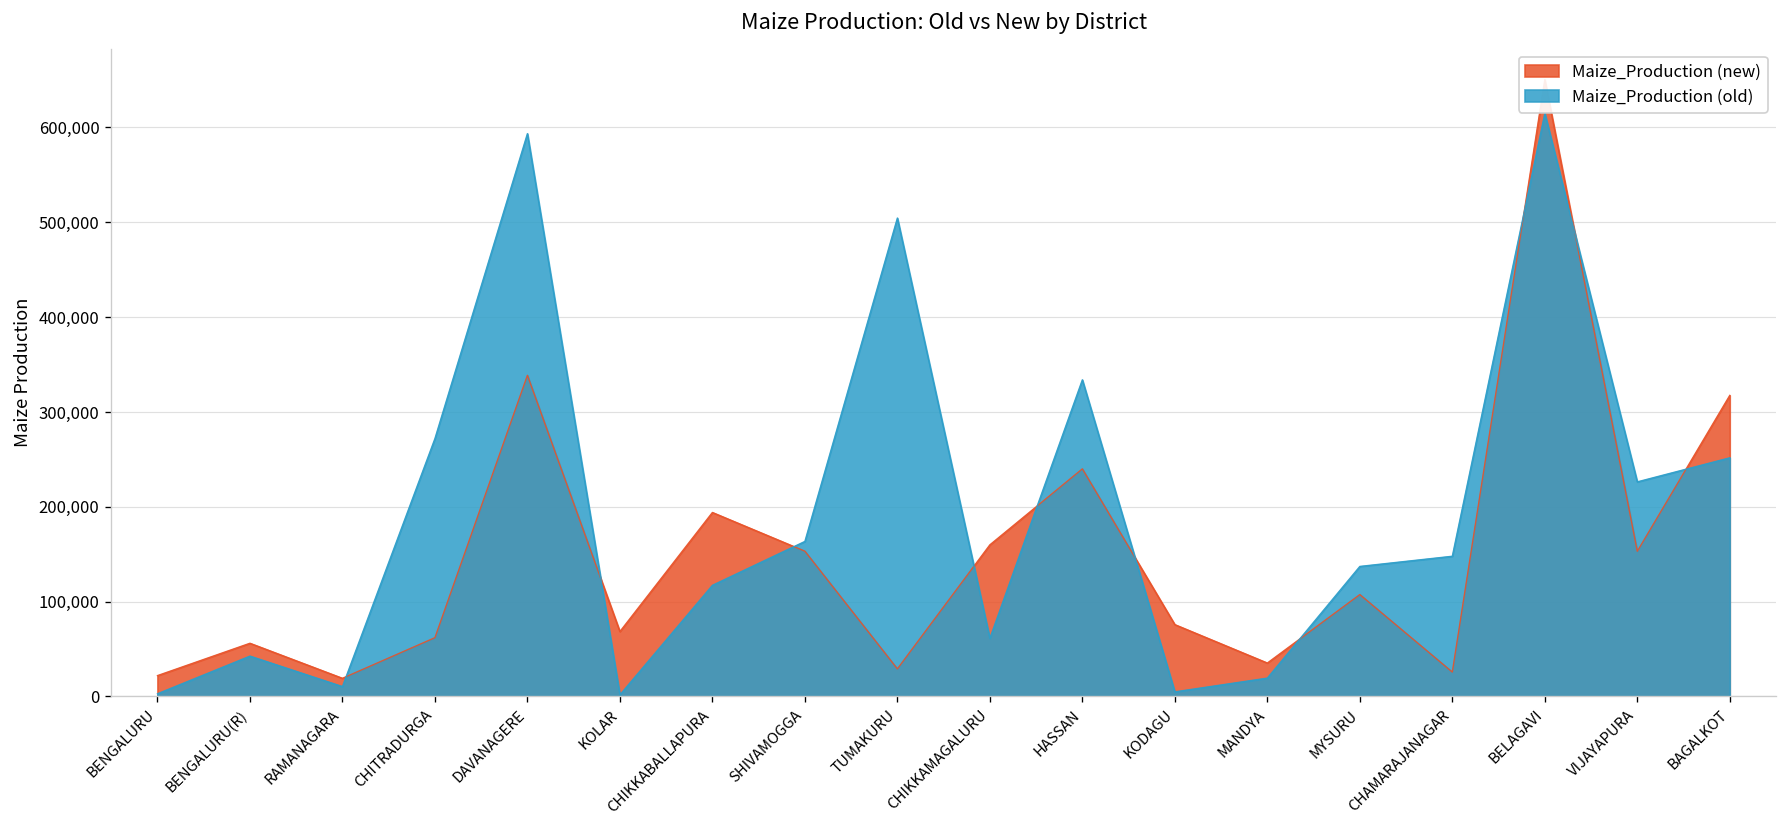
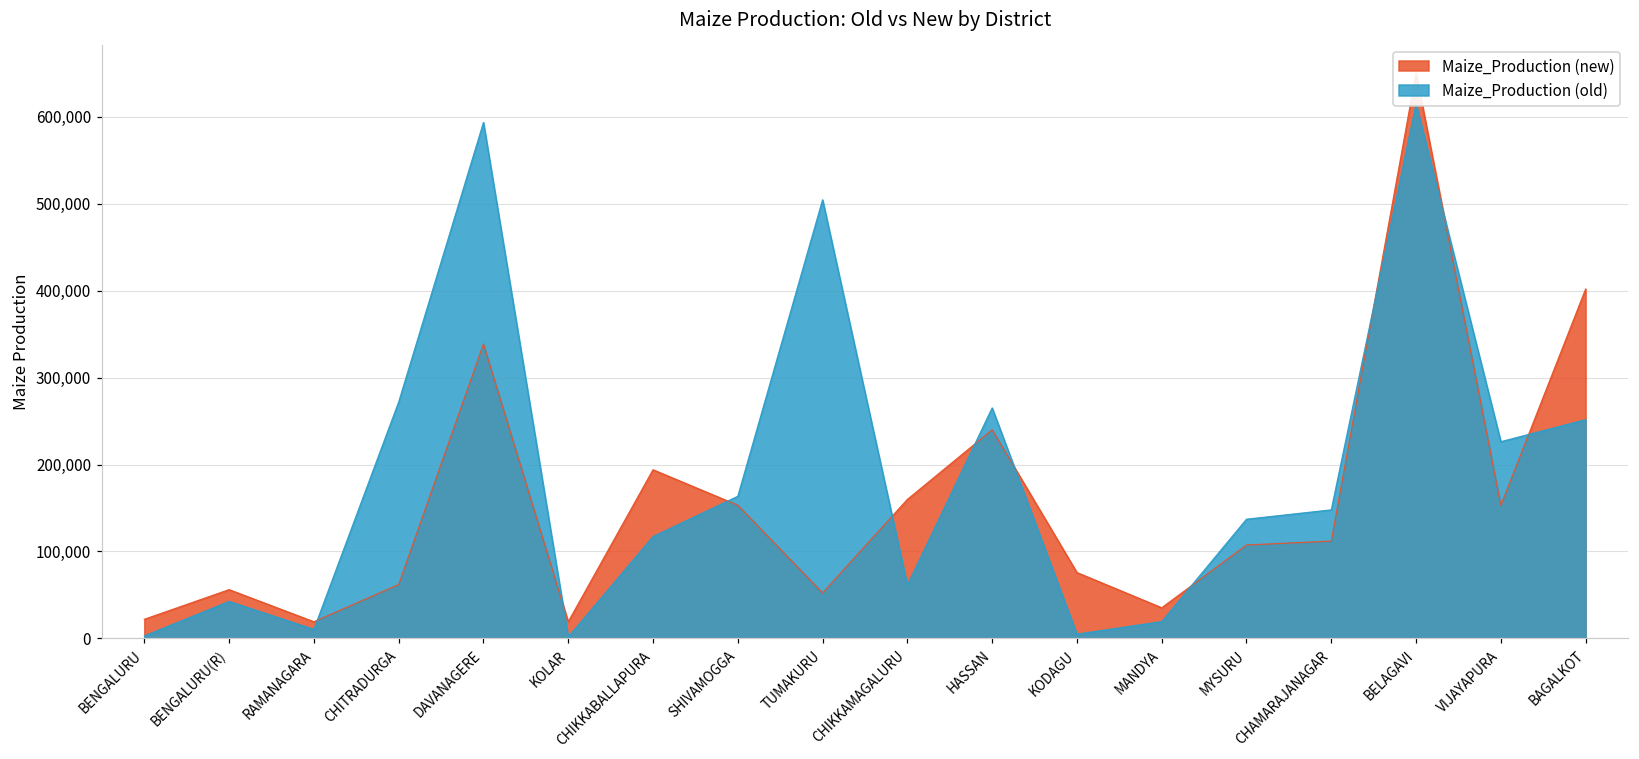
Maize_Production (new), KOLAR: 70,000 -> 20,000
Maize_Production (new), TUMAKURU: 30,000 -> 50,000
Maize_Production (old), HASSAN: 330,000 -> 270,000
Maize_Production (new), CHAMARAJANAGAR: 30,000 -> 110,000
Maize_Production (new), BAGALKOT: 320,000 -> 400,000
